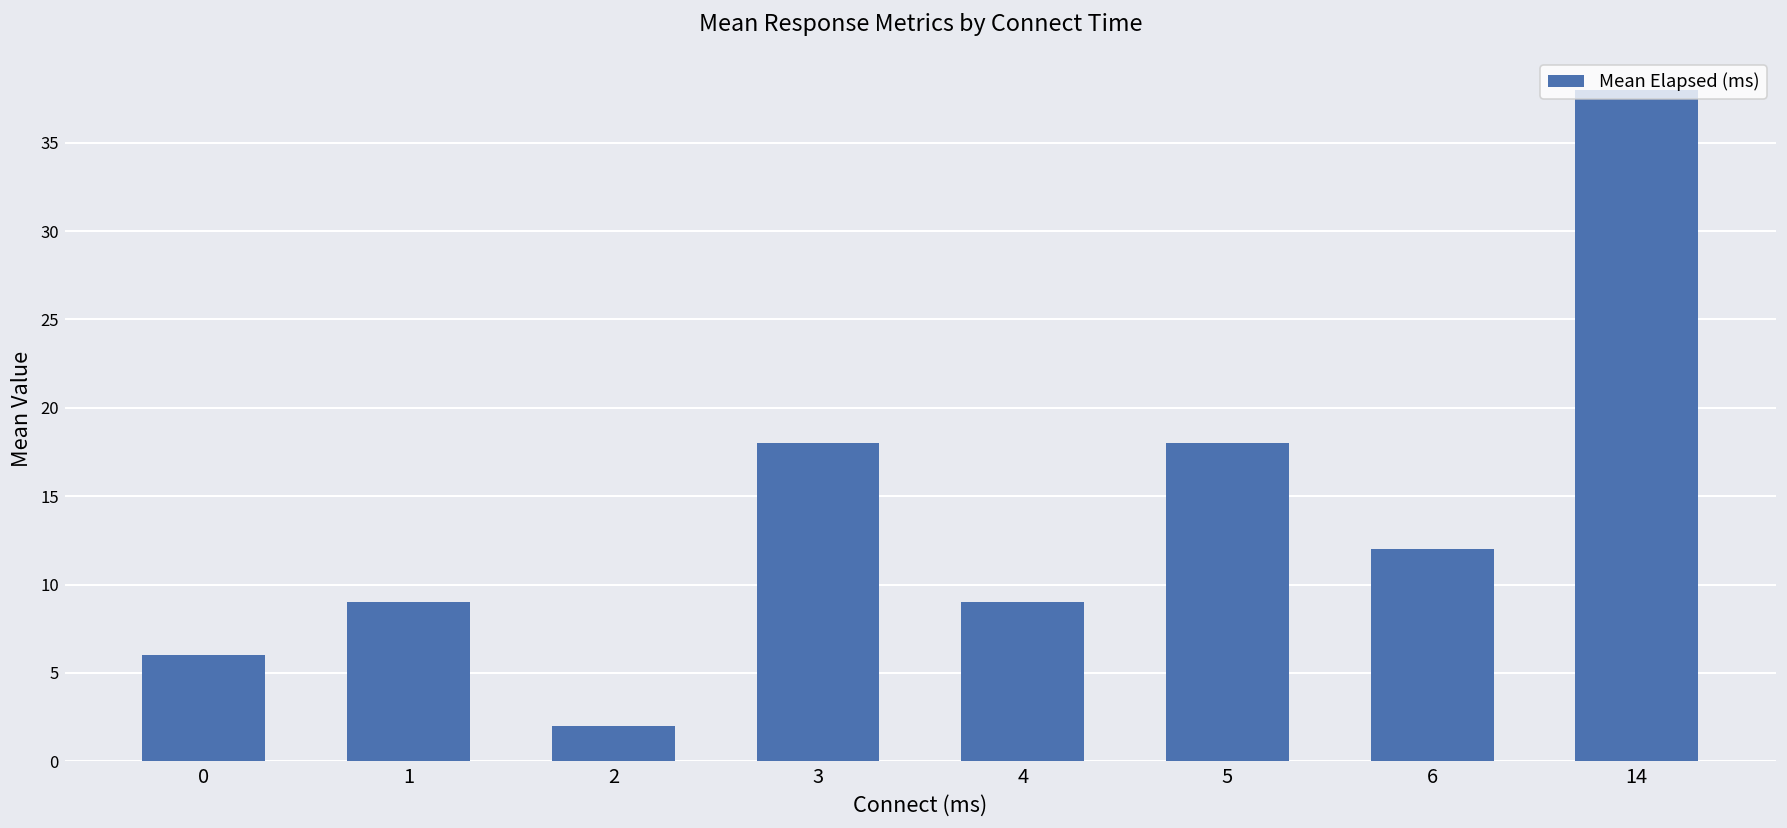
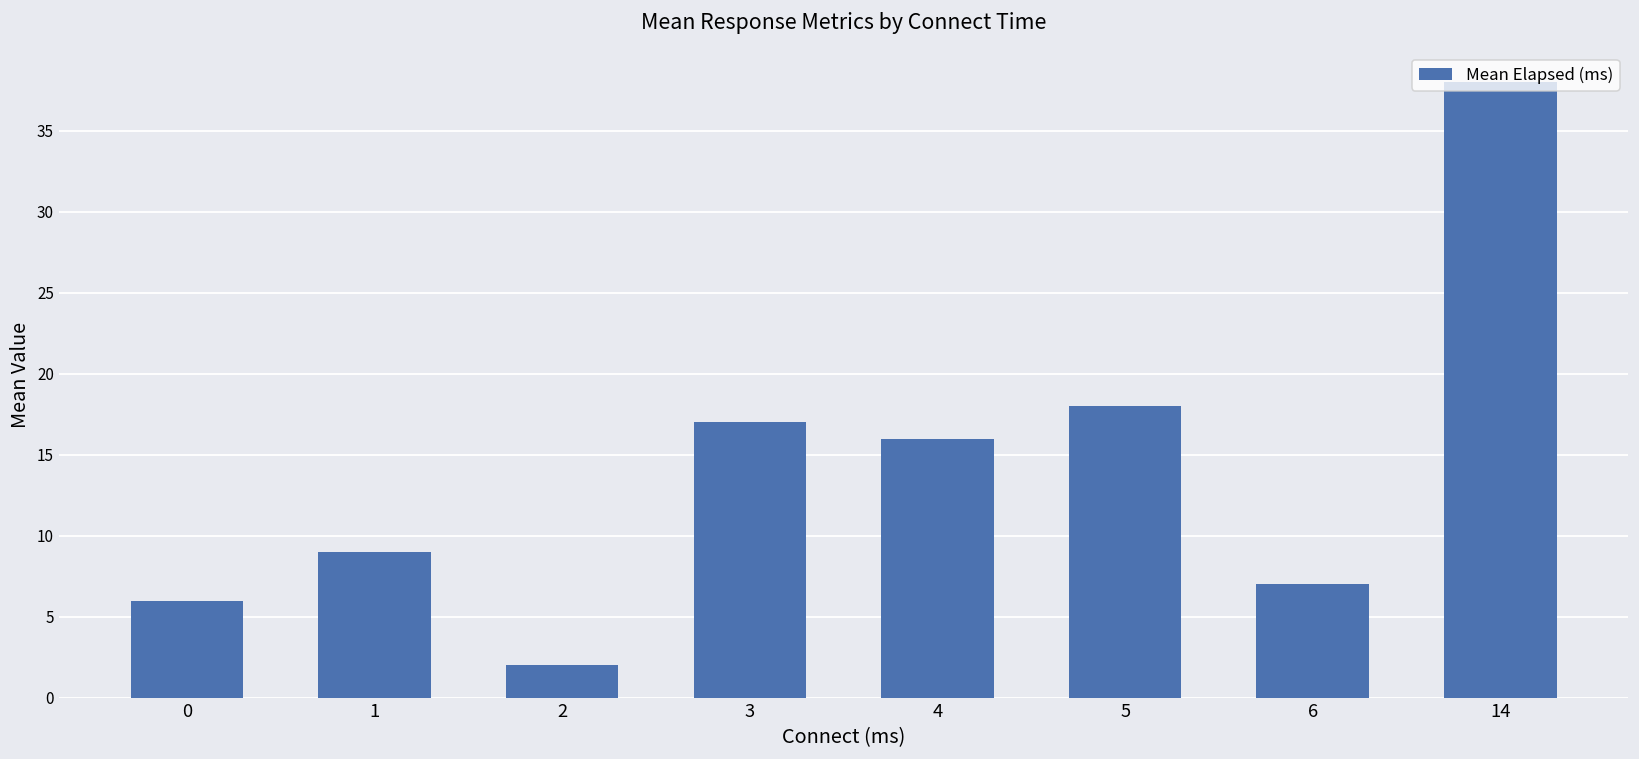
3: 18 -> 17
4: 9 -> 16
6: 12 -> 7
